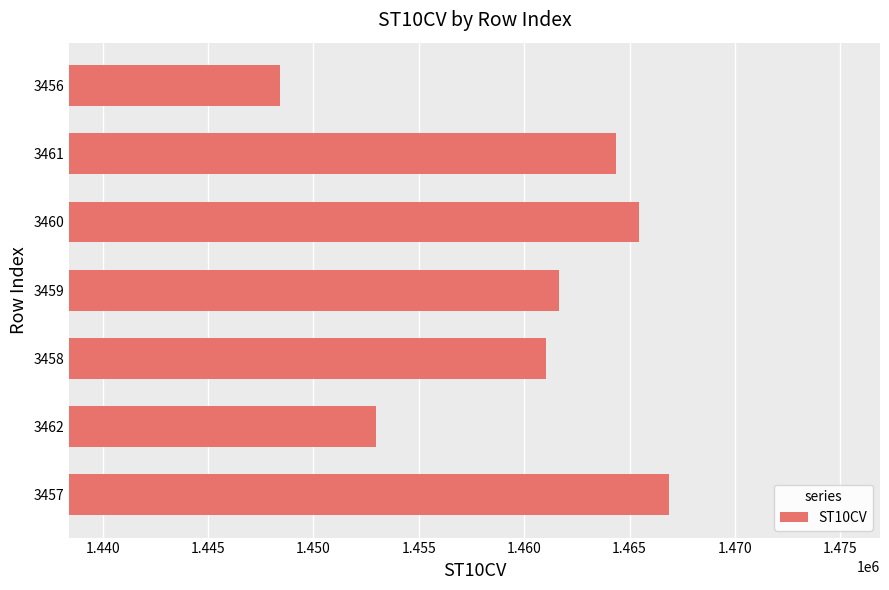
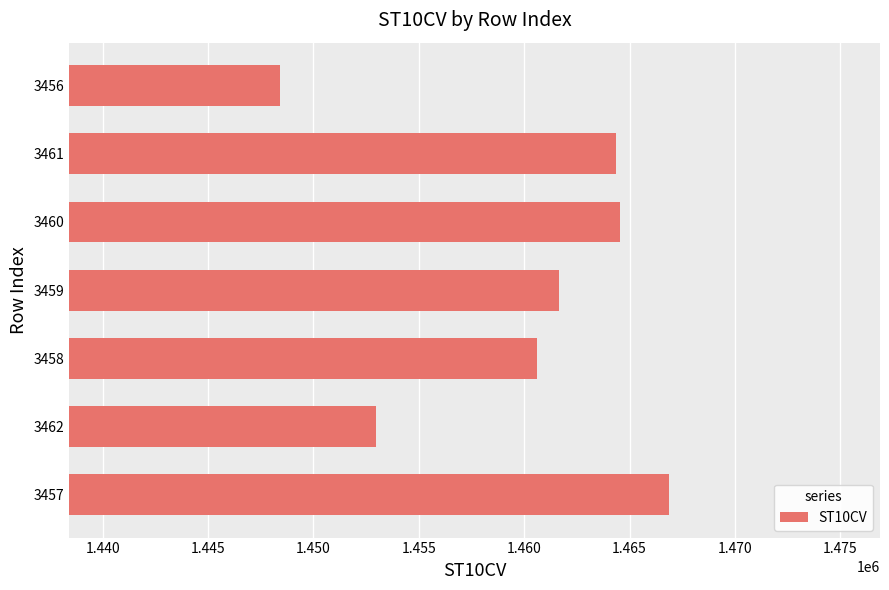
3460: 1465400 -> 1464600
3458: 1461000 -> 1460600
